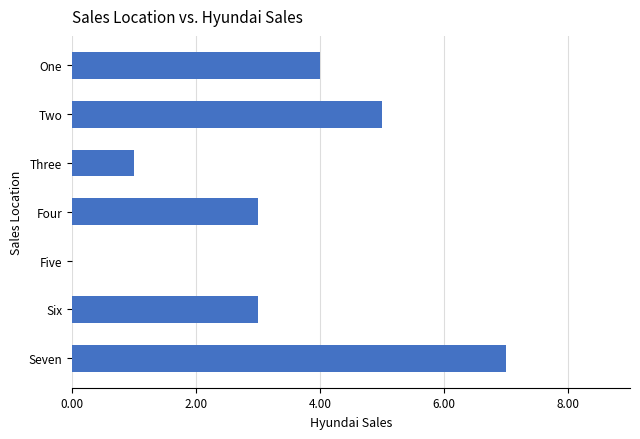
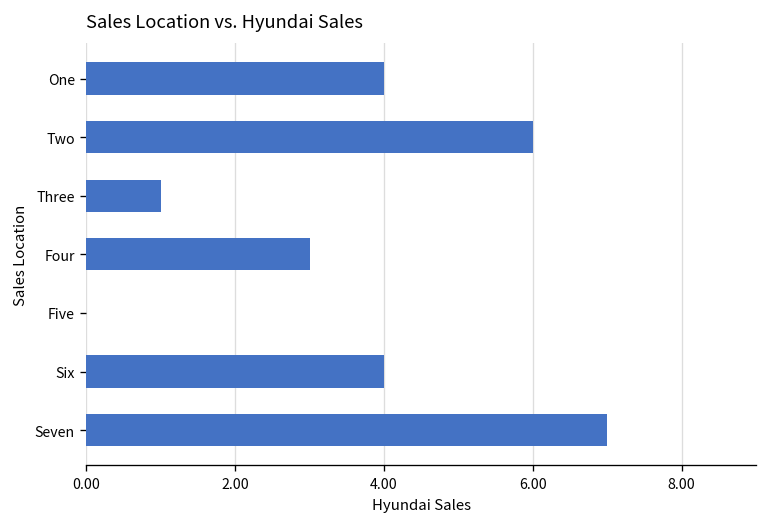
Two: 5 -> 6
Six: 3 -> 4
